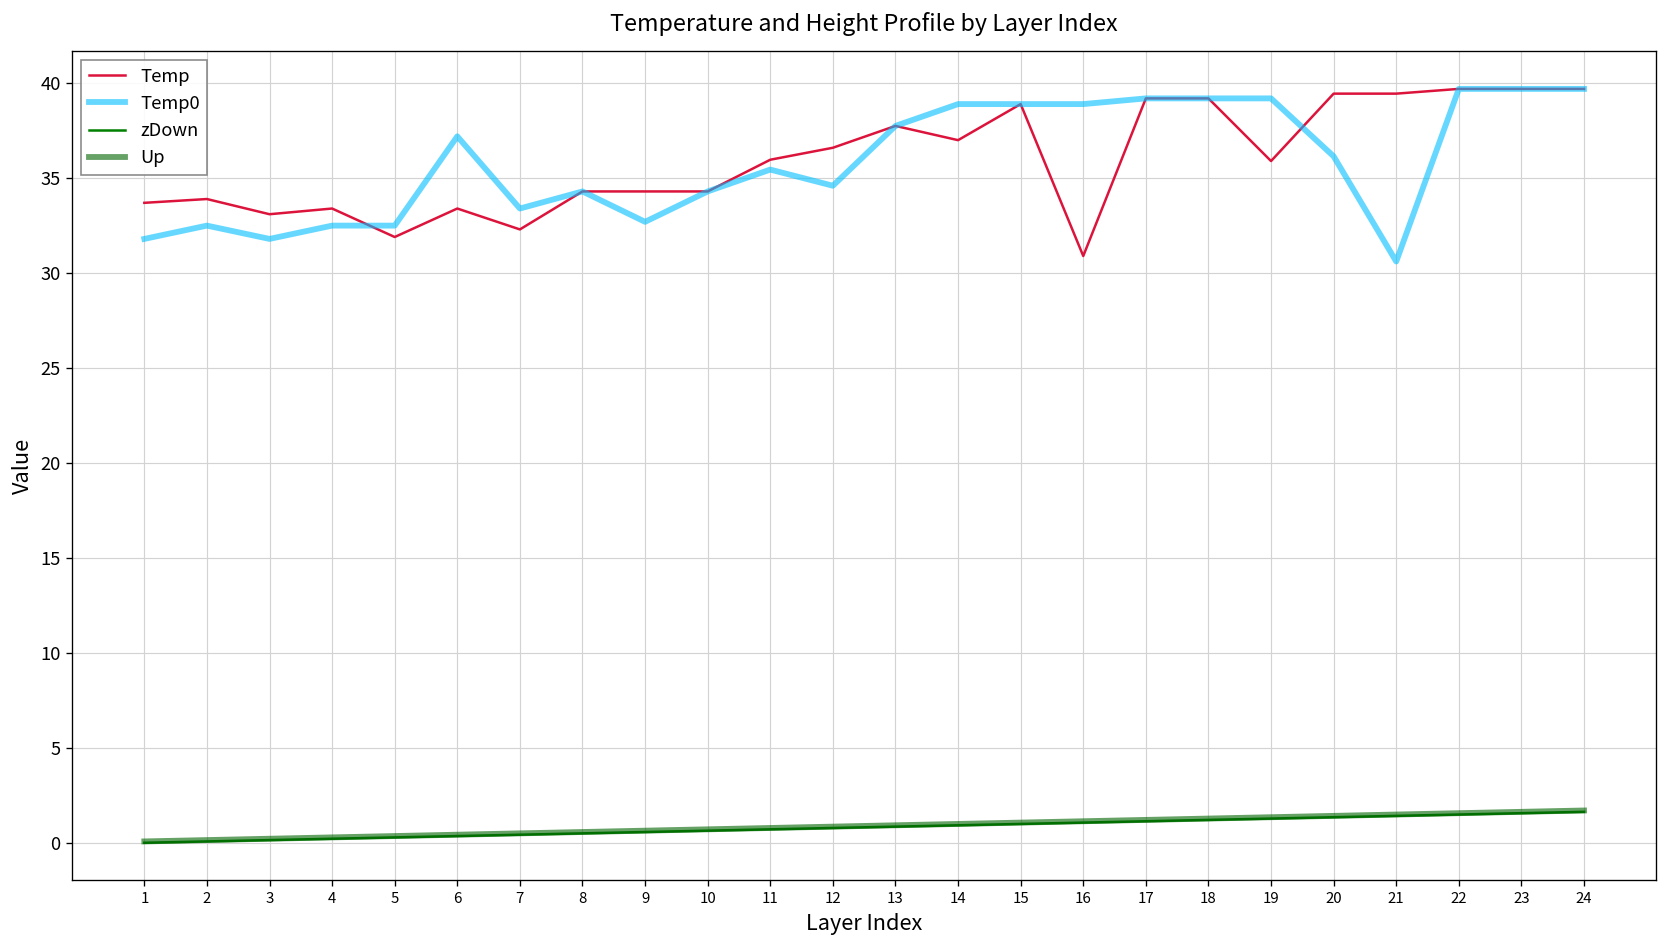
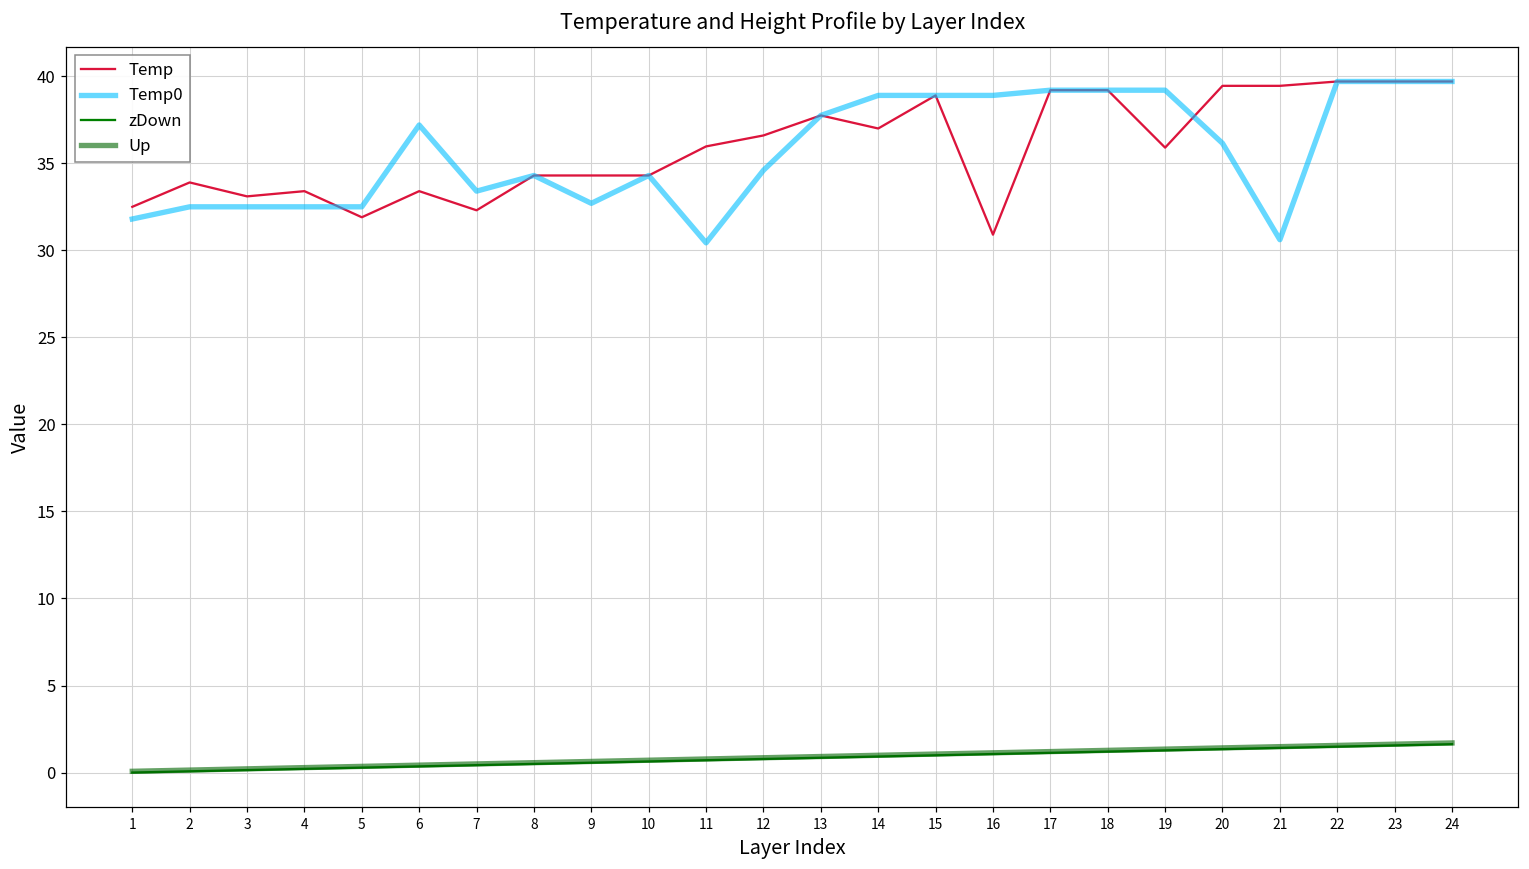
Temp, 1: 33.7 -> 32.5
Temp0, 3: 31.8 -> 32.5
Temp0, 11: 35.5 -> 30.4
